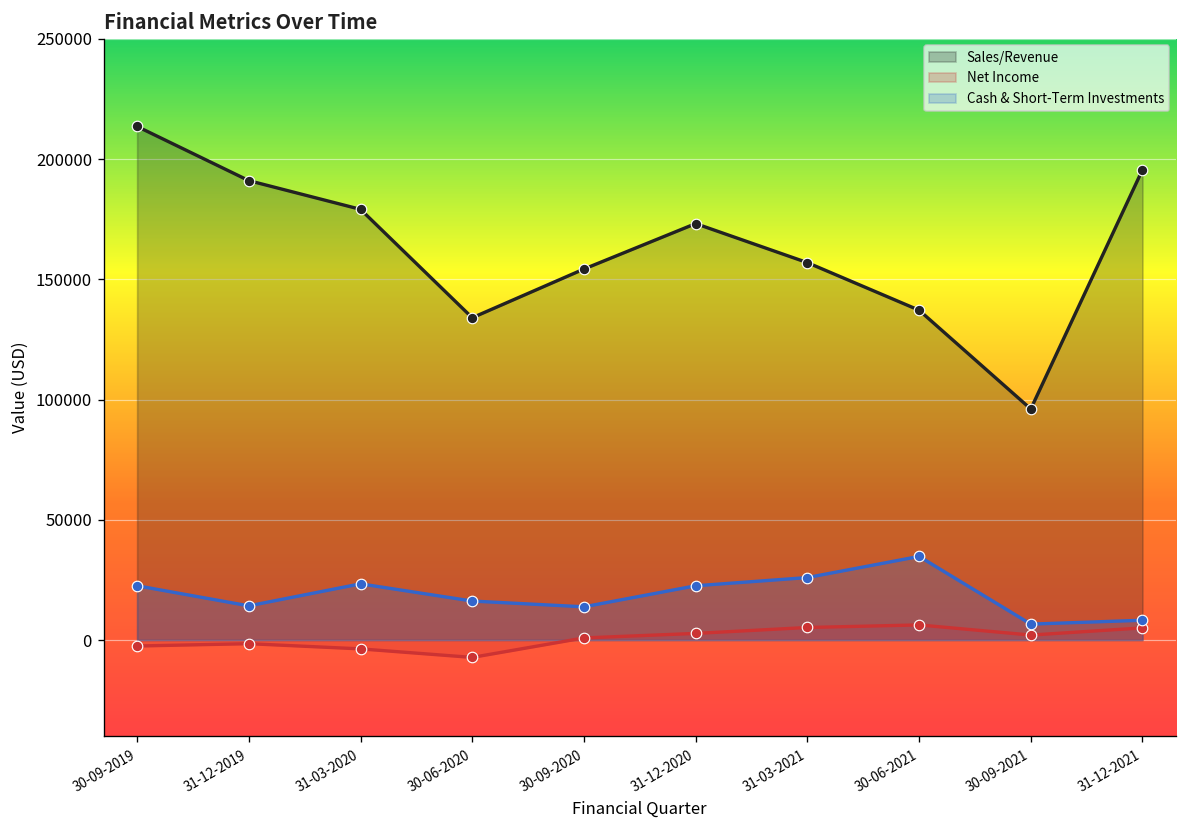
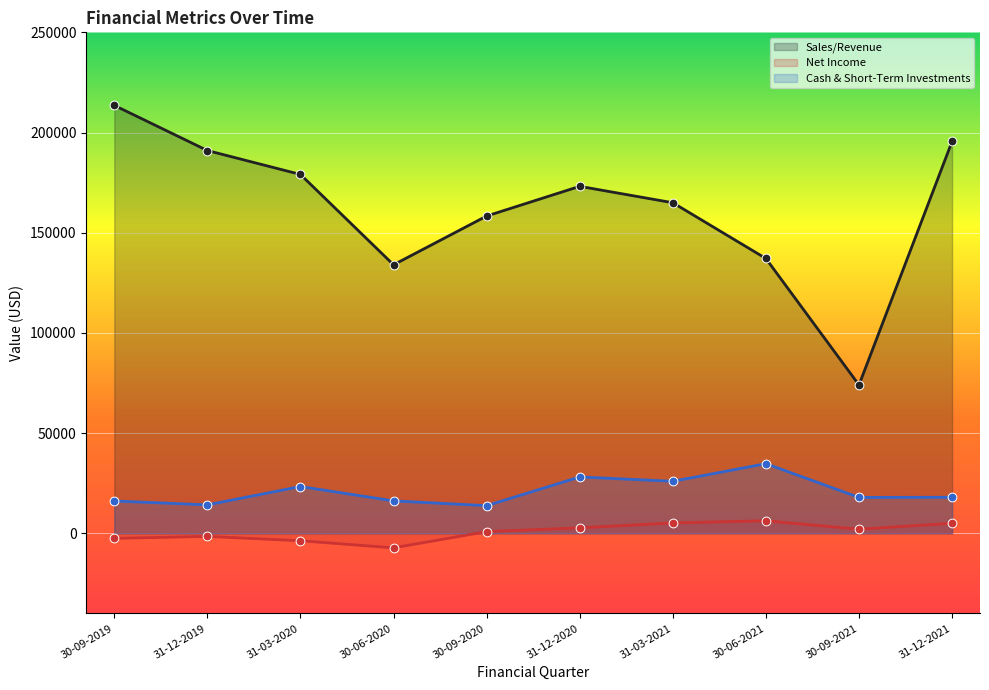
Cash & Short-Term Investments, 30-09-2019: 23000 -> 16000
Sales/Revenue, 30-09-2020: 154000 -> 158000
Cash & Short-Term Investments, 31-12-2020: 23000 -> 28000
Sales/Revenue, 31-03-2021: 157000 -> 165000
Sales/Revenue, 30-09-2021: 96000 -> 74000
Cash & Short-Term Investments, 30-09-2021: 7000 -> 18000
Cash & Short-Term Investments, 31-12-2021: 8000 -> 18000
